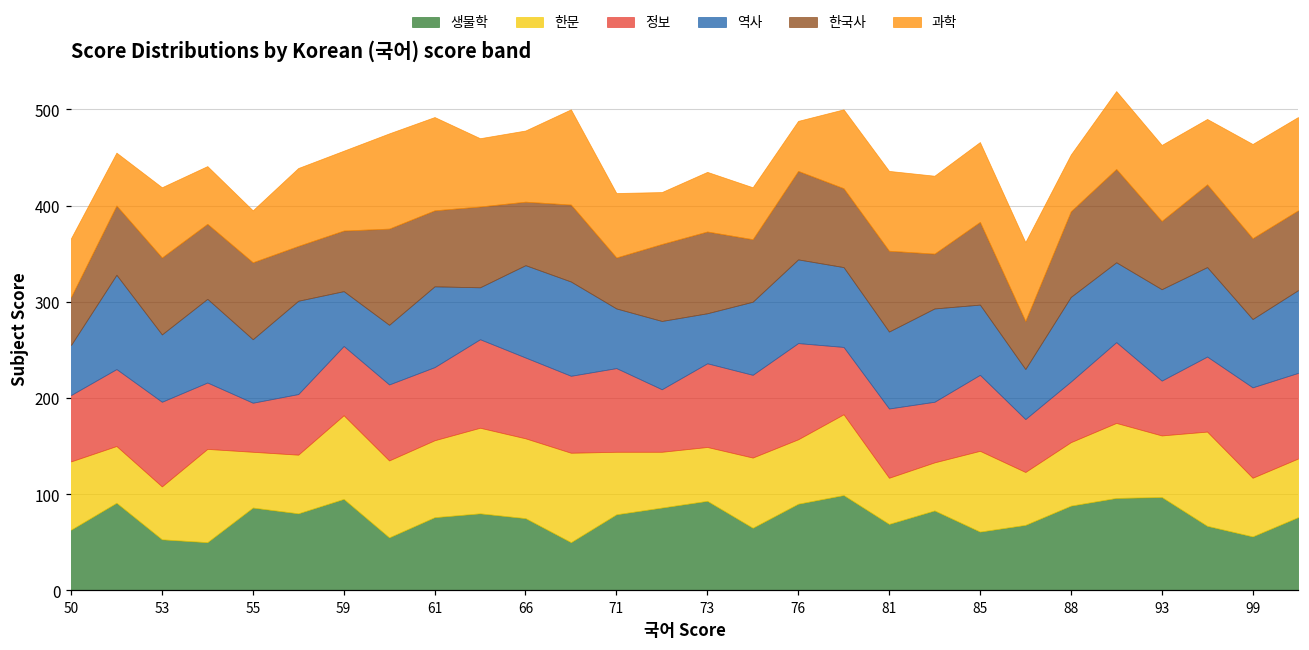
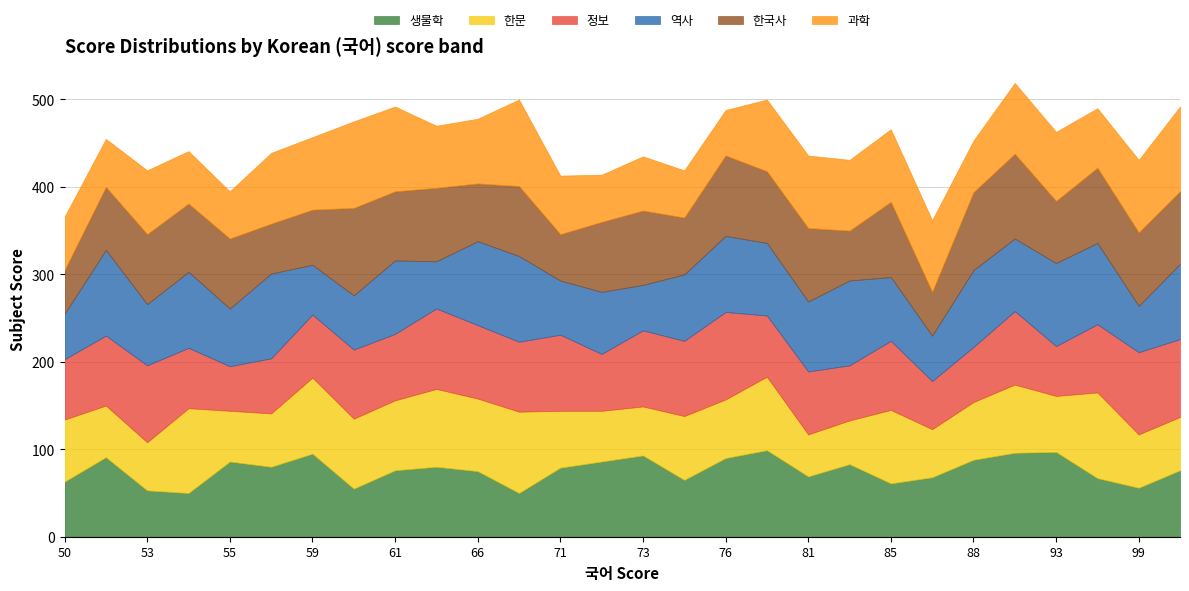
역사, 99: 70 -> 50
과학, 99: 100 -> 80
